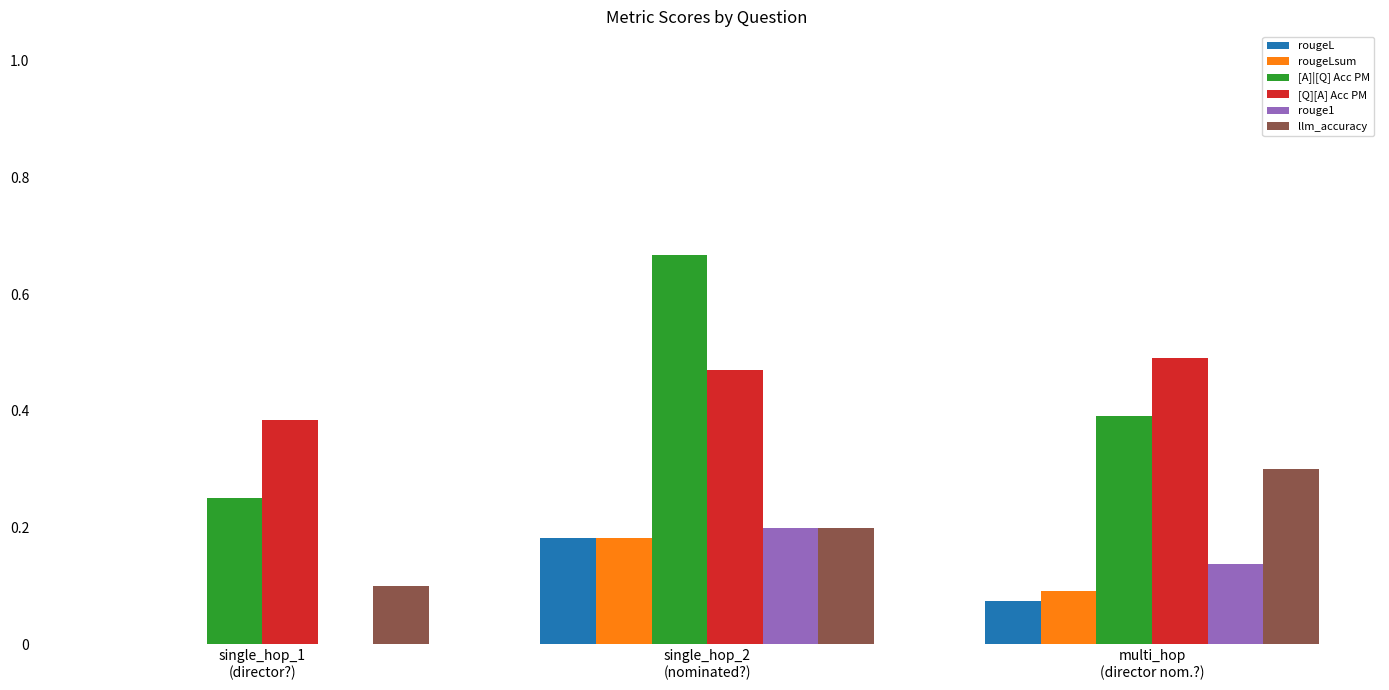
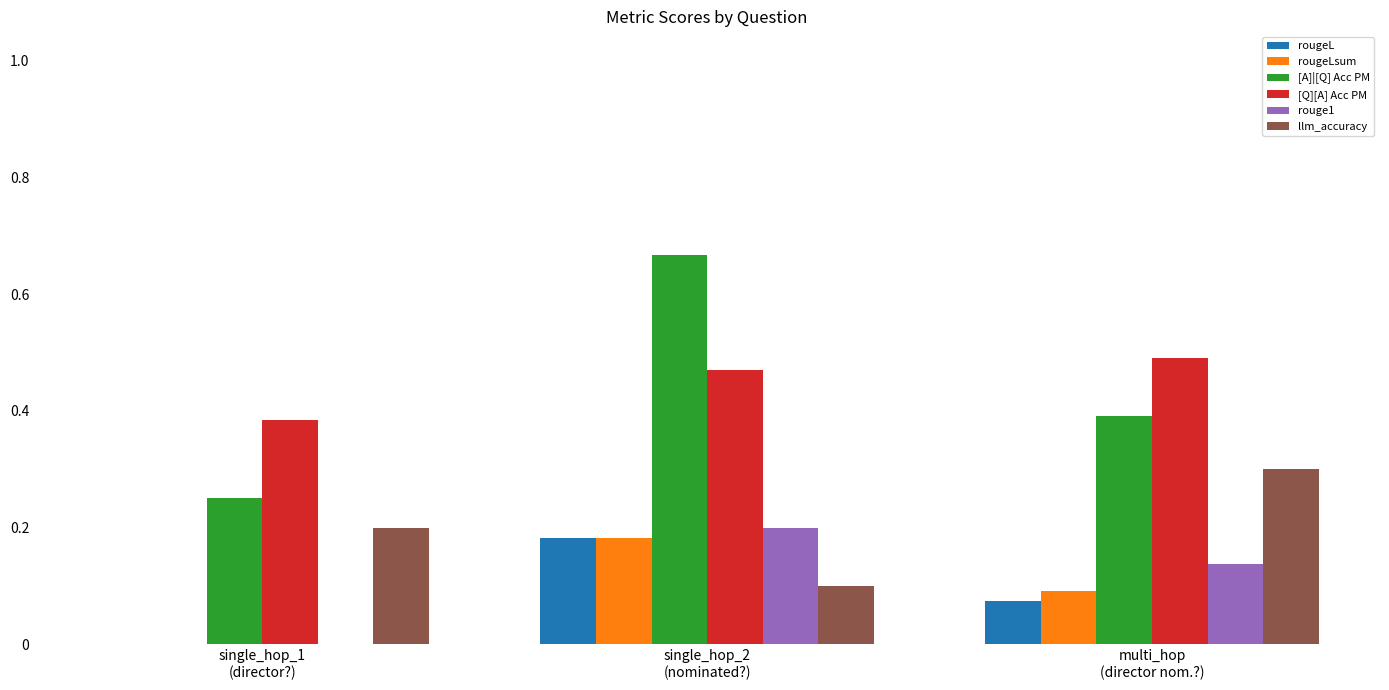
llm_accuracy, single_hop_1 (director?): 0.1 -> 0.2
llm_accuracy, single_hop_2 (nominated?): 0.2 -> 0.1
